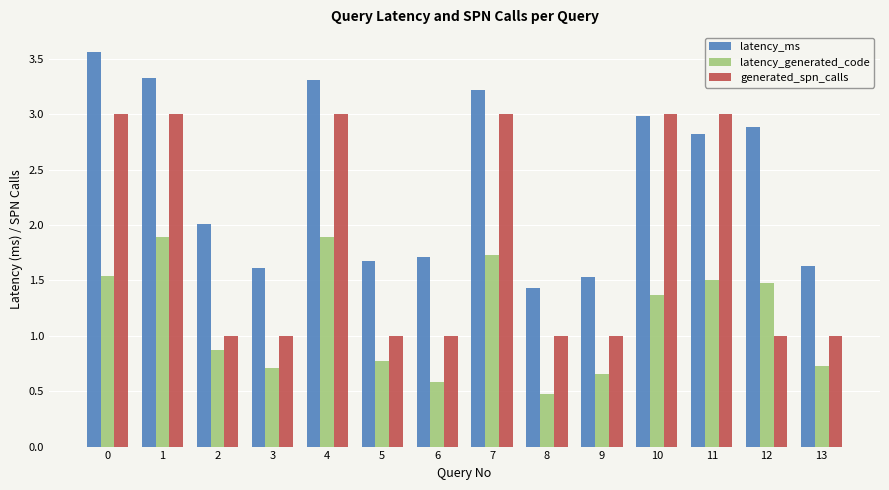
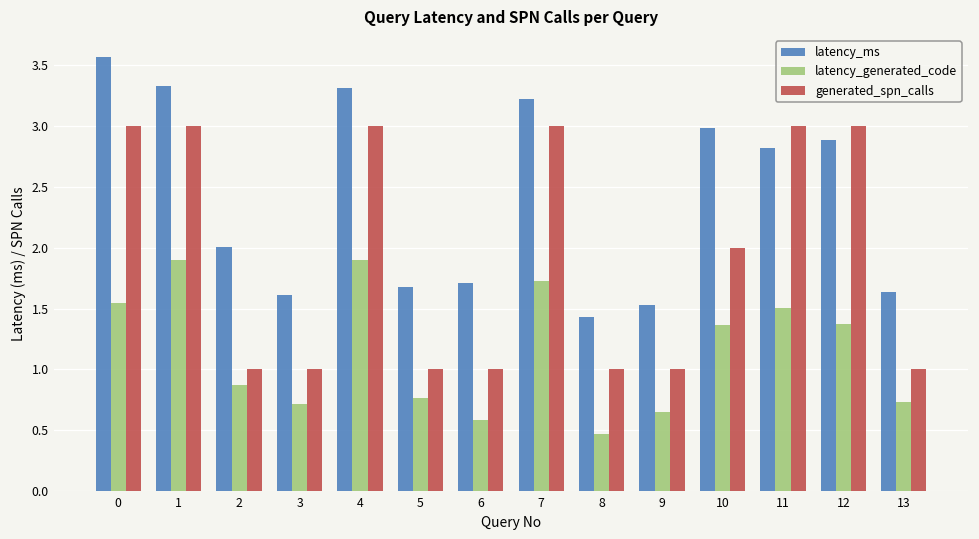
generated_spn_calls, 10: 3 -> 2
latency_generated_code, 12: 1.48 -> 1.38
generated_spn_calls, 12: 1 -> 3
